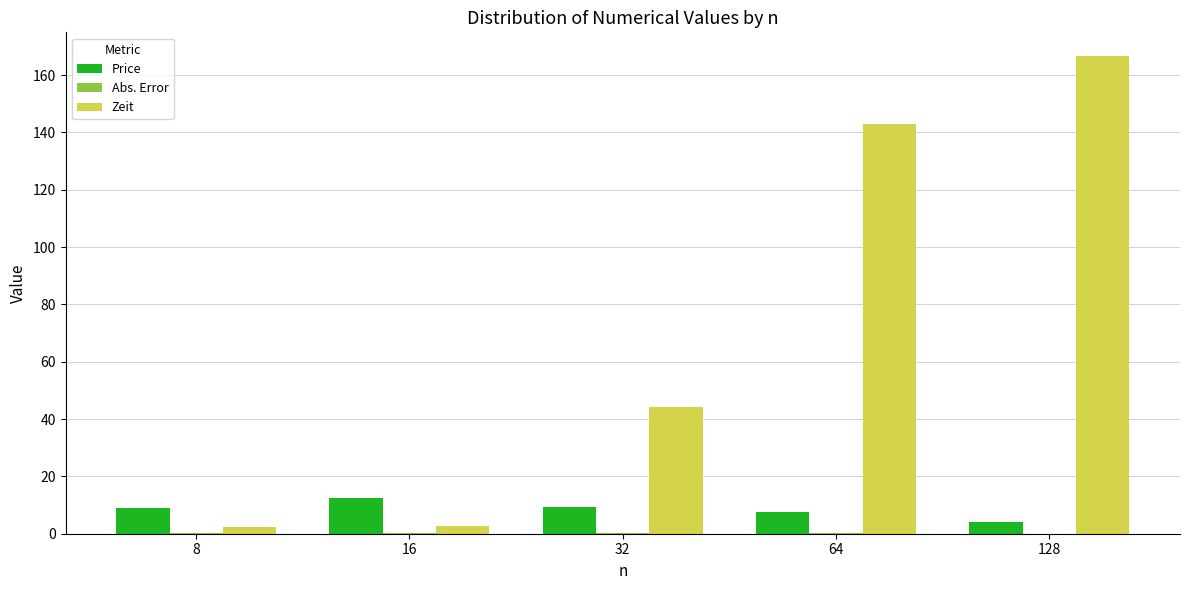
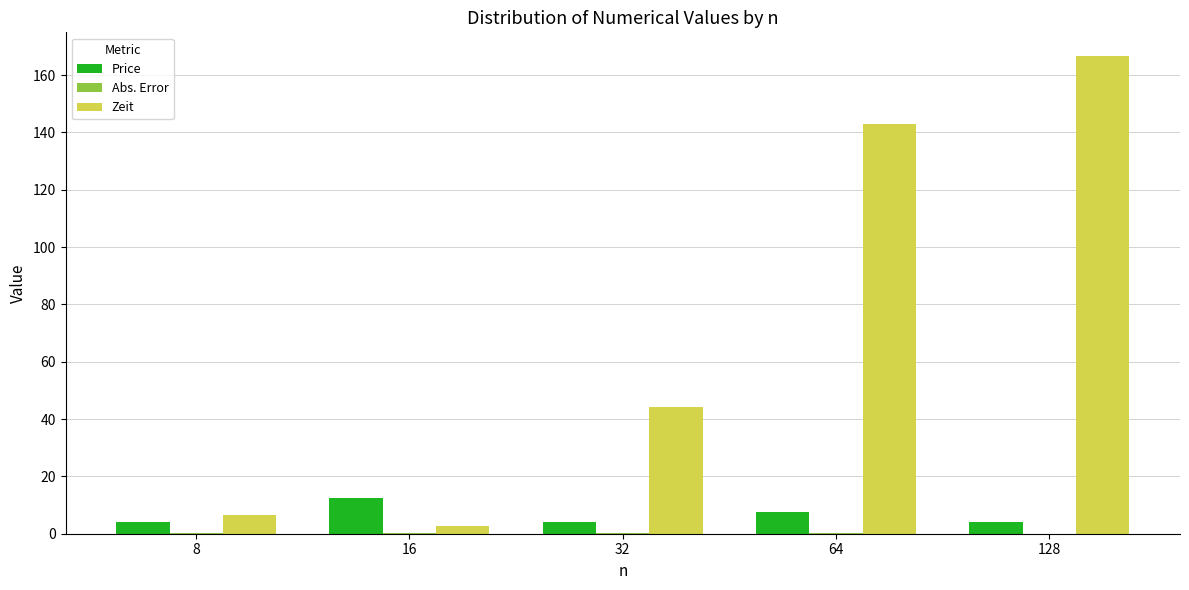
Price, 8: 9 -> 4
Zeit, 8: 2 -> 7
Price, 32: 9 -> 4
